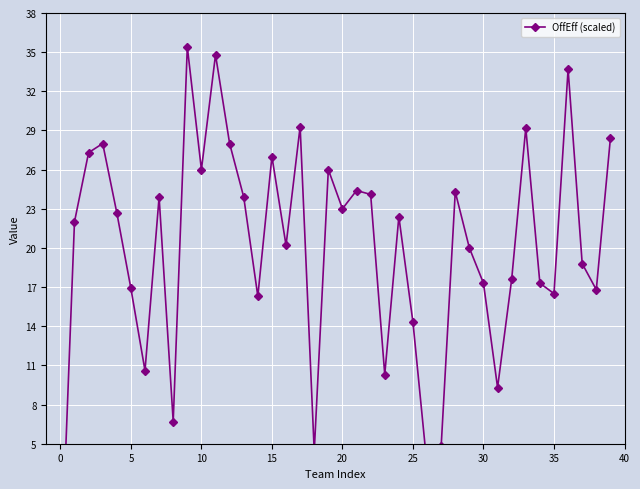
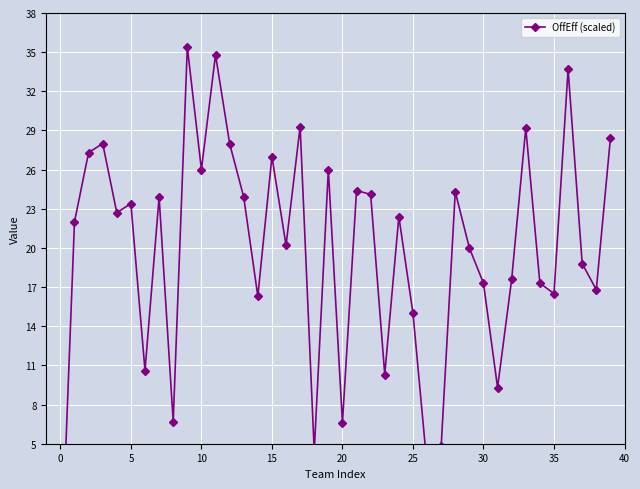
5: 16.9 -> 23.4
20: 23.0 -> 6.6
25: 14.3 -> 15.0
